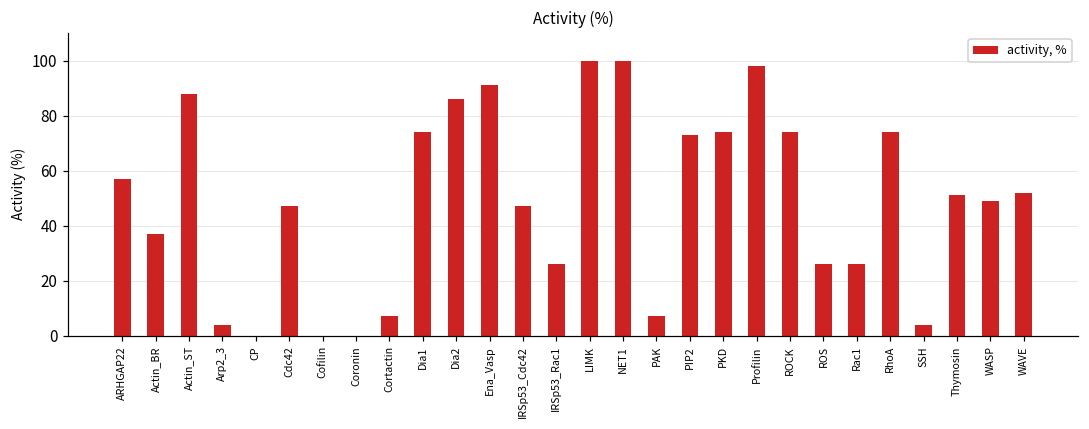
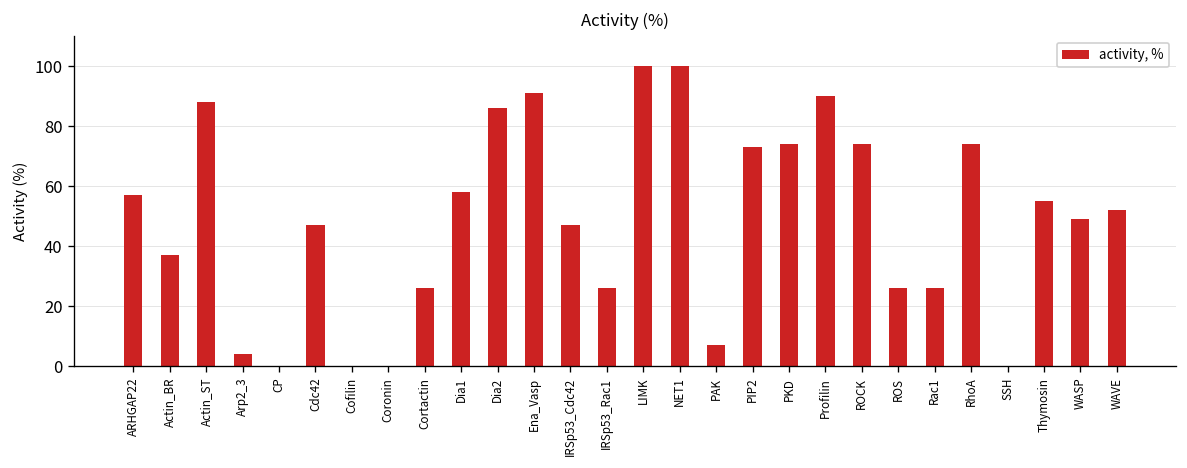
Cortactin: 7 -> 26
Dia1: 74 -> 58
Profilin: 98 -> 90
SSH: 4 -> 0
Thymosin: 51 -> 55
